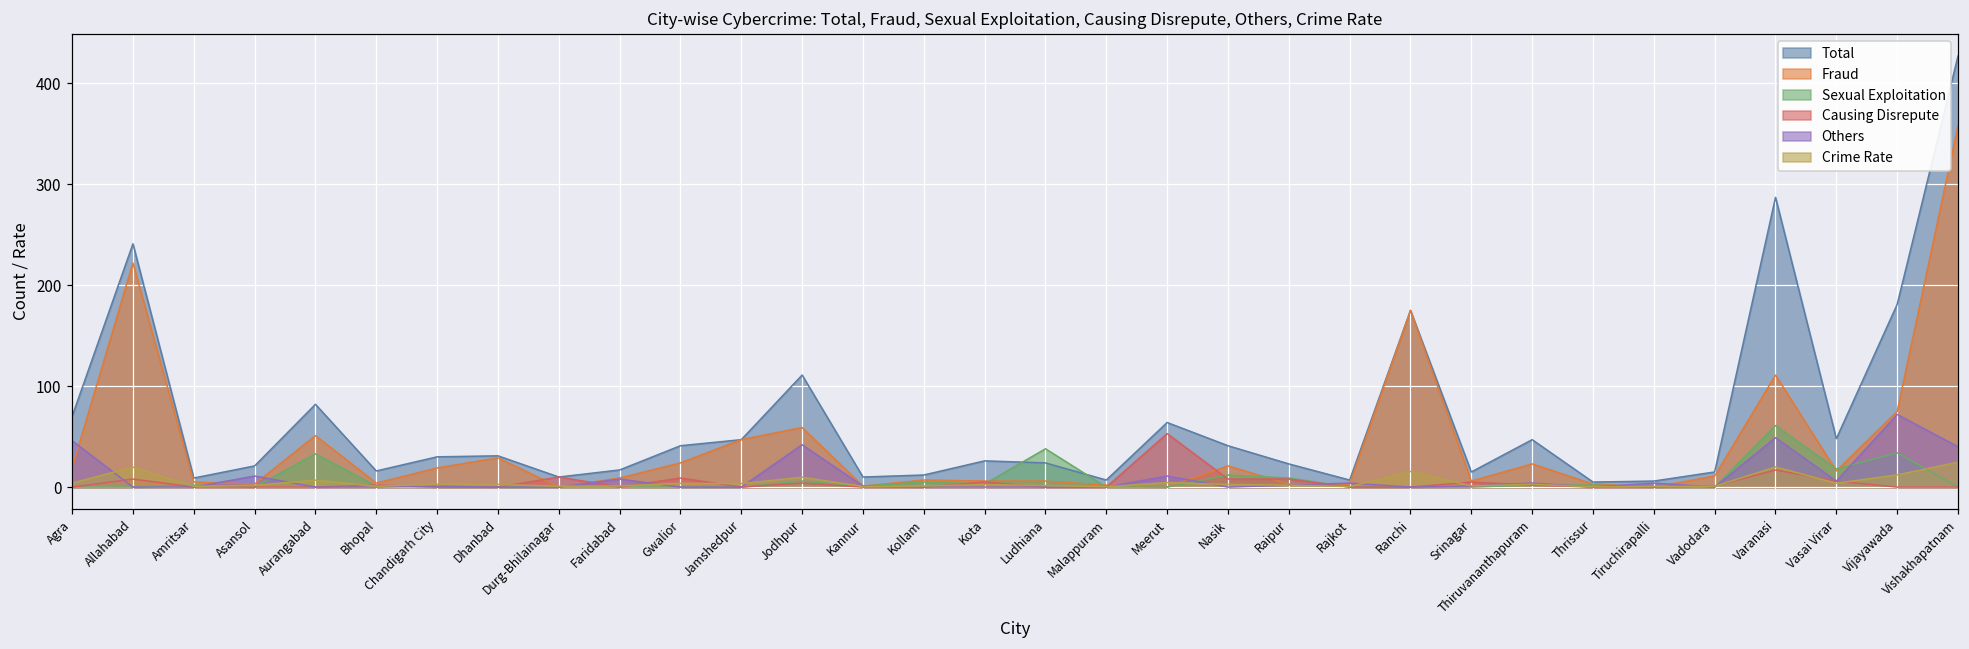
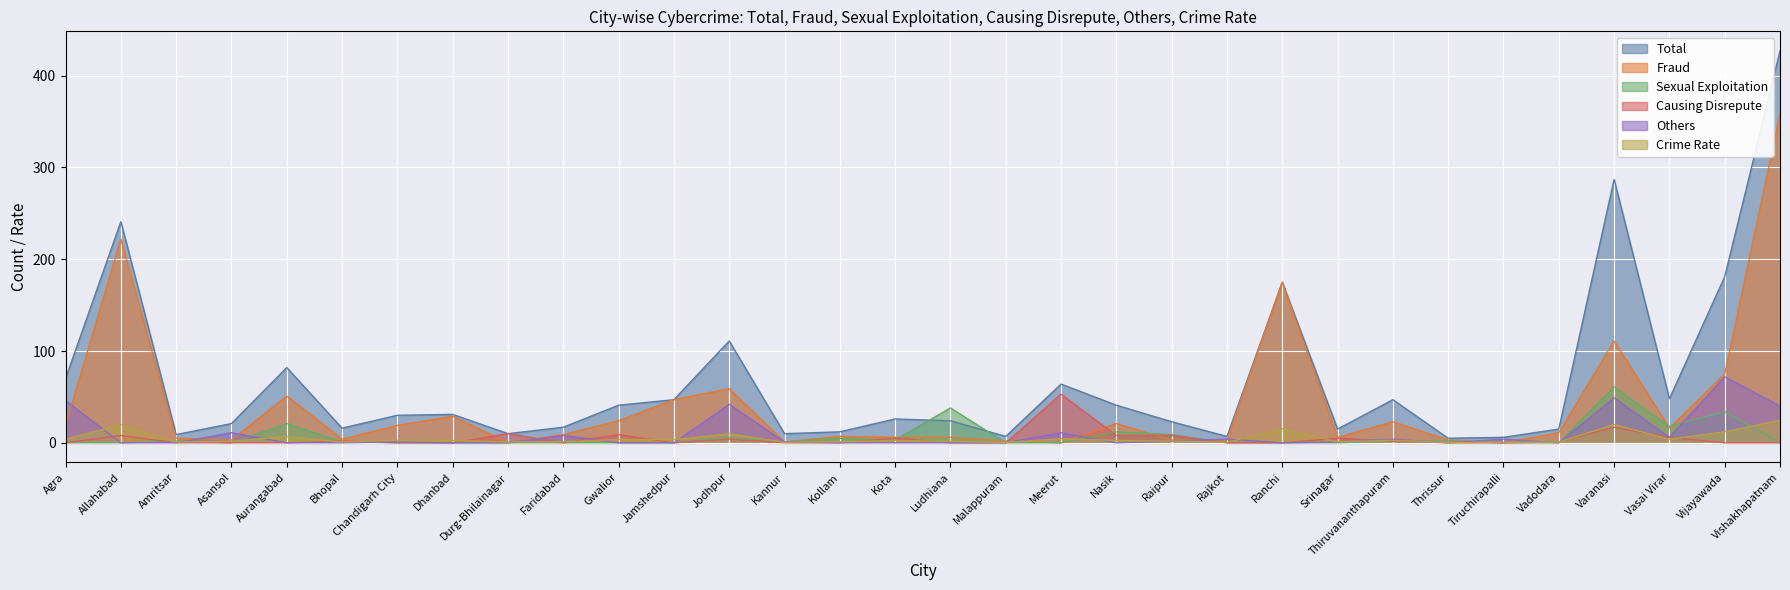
Sexual Exploitation, Aurangabad: 30 -> 20
